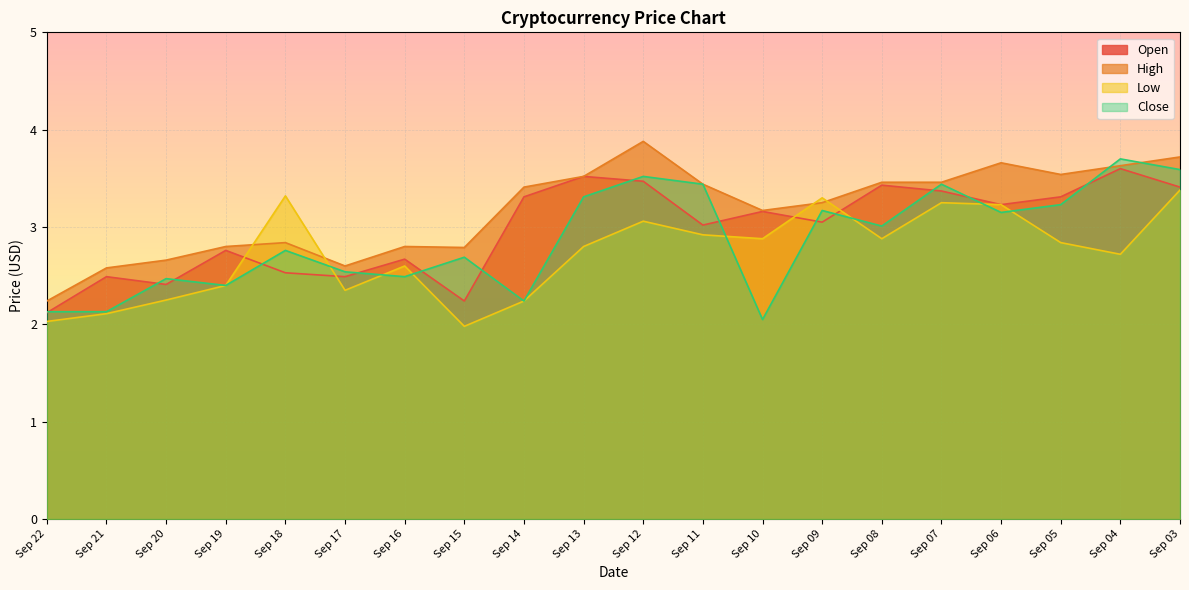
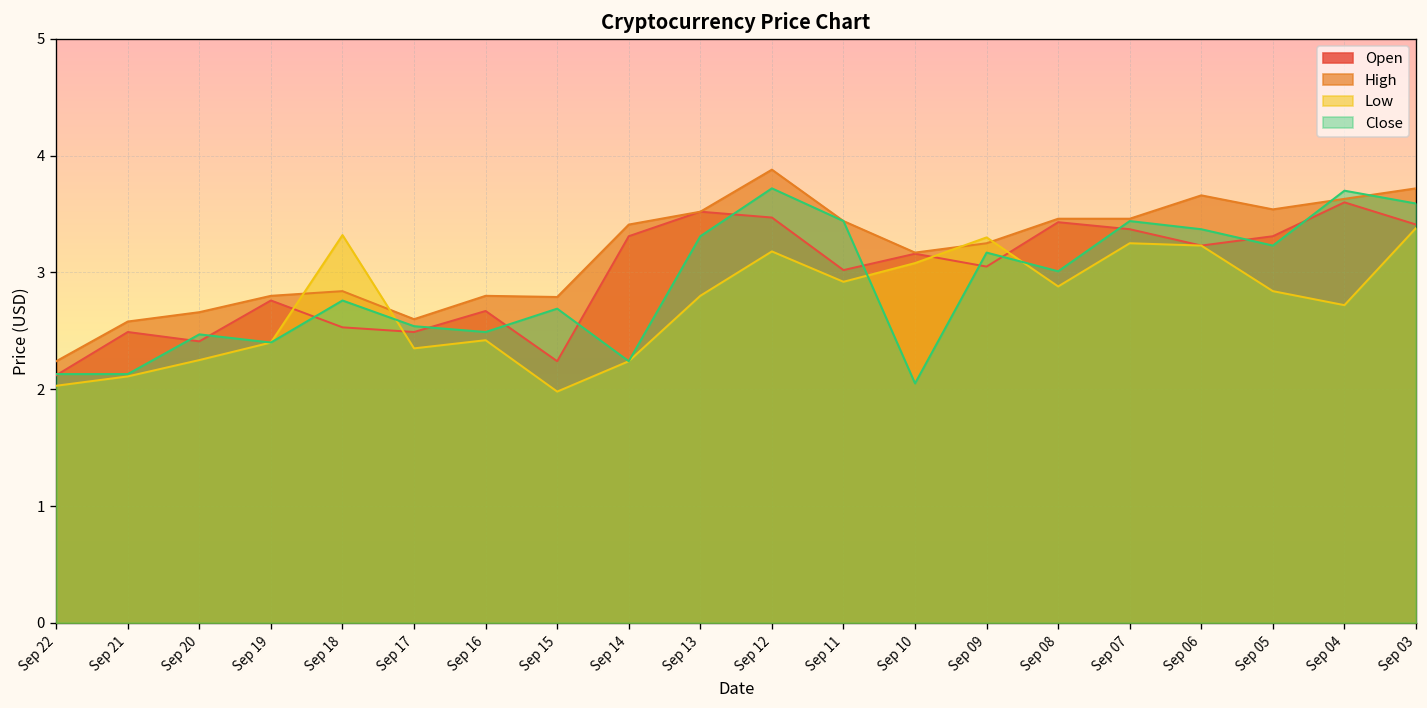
Low, Sep 16: 2.6 -> 2.4
Low, Sep 12: 3.1 -> 3.2
Close, Sep 12: 3.5 -> 3.7
Low, Sep 10: 2.9 -> 3.1
Close, Sep 06: 3.2 -> 3.4
